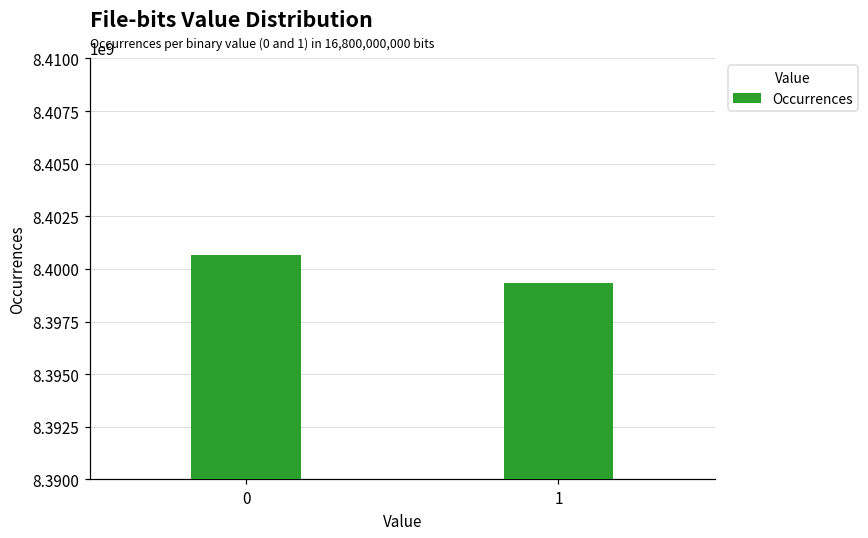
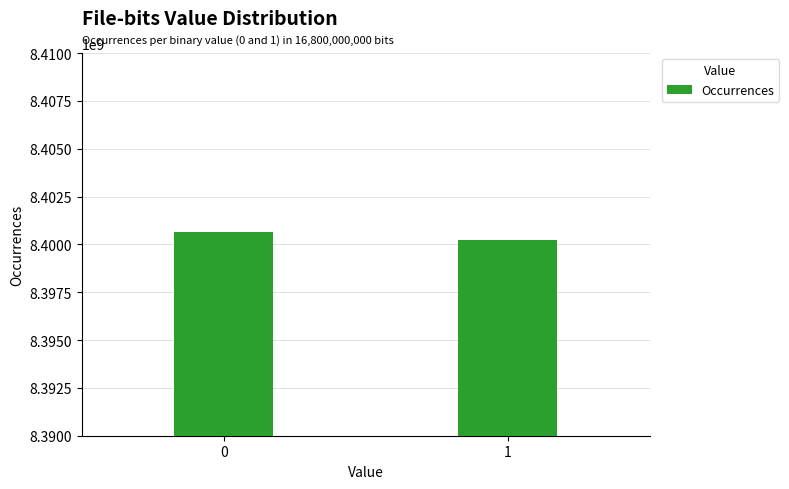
1: 8399300000 -> 8400200000
